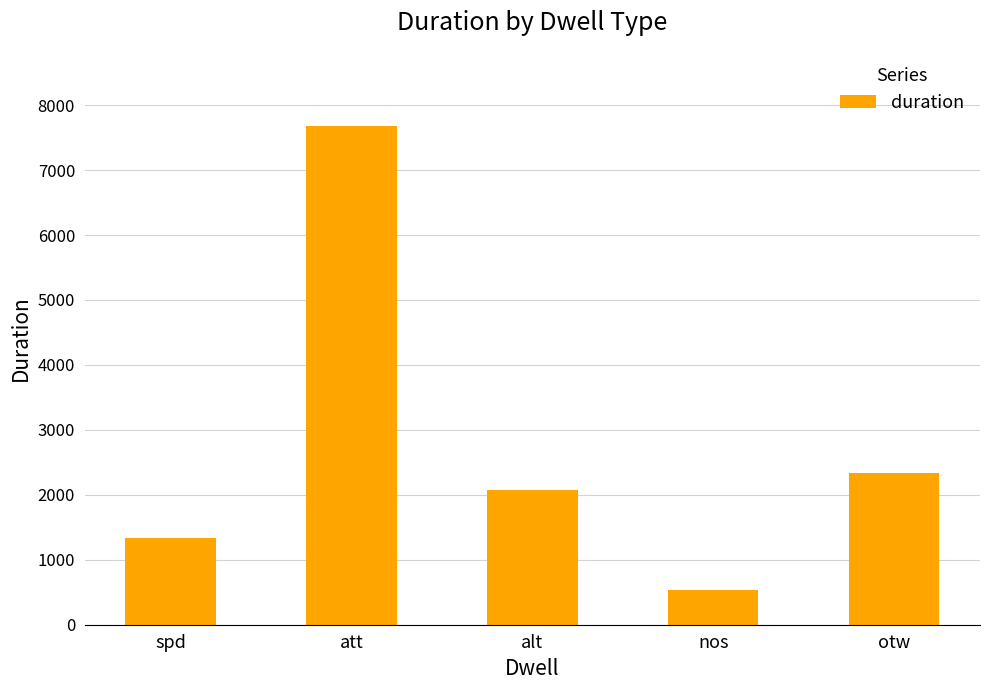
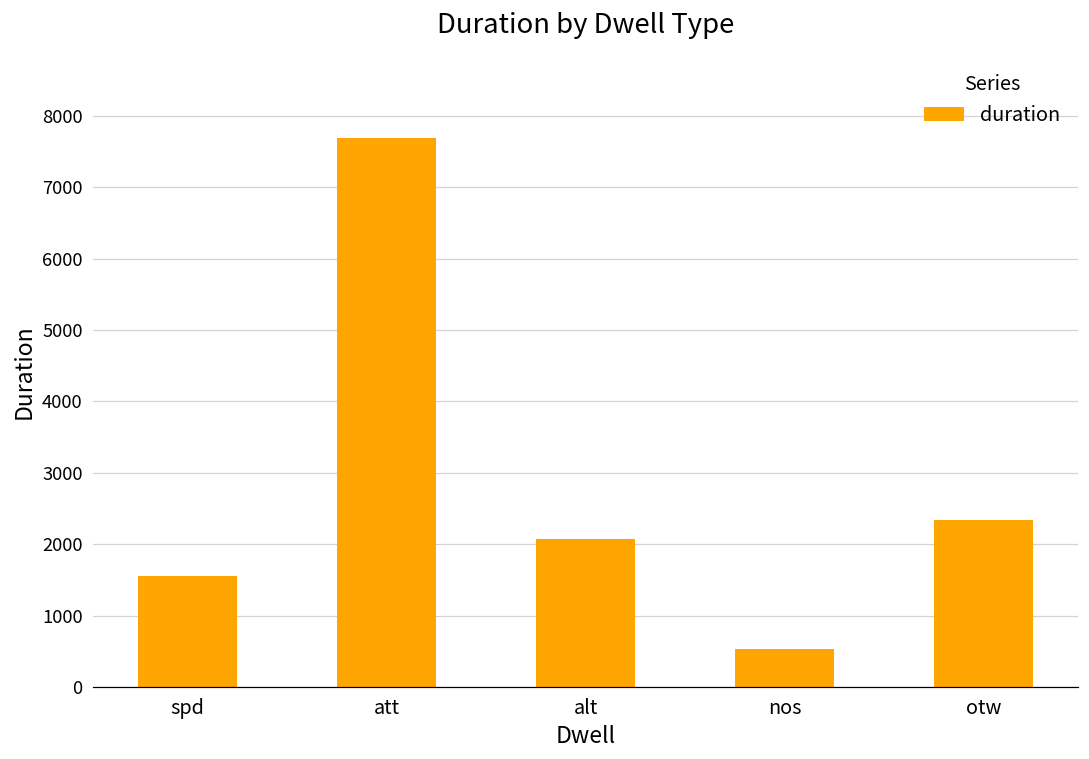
spd: 1300 -> 1600
